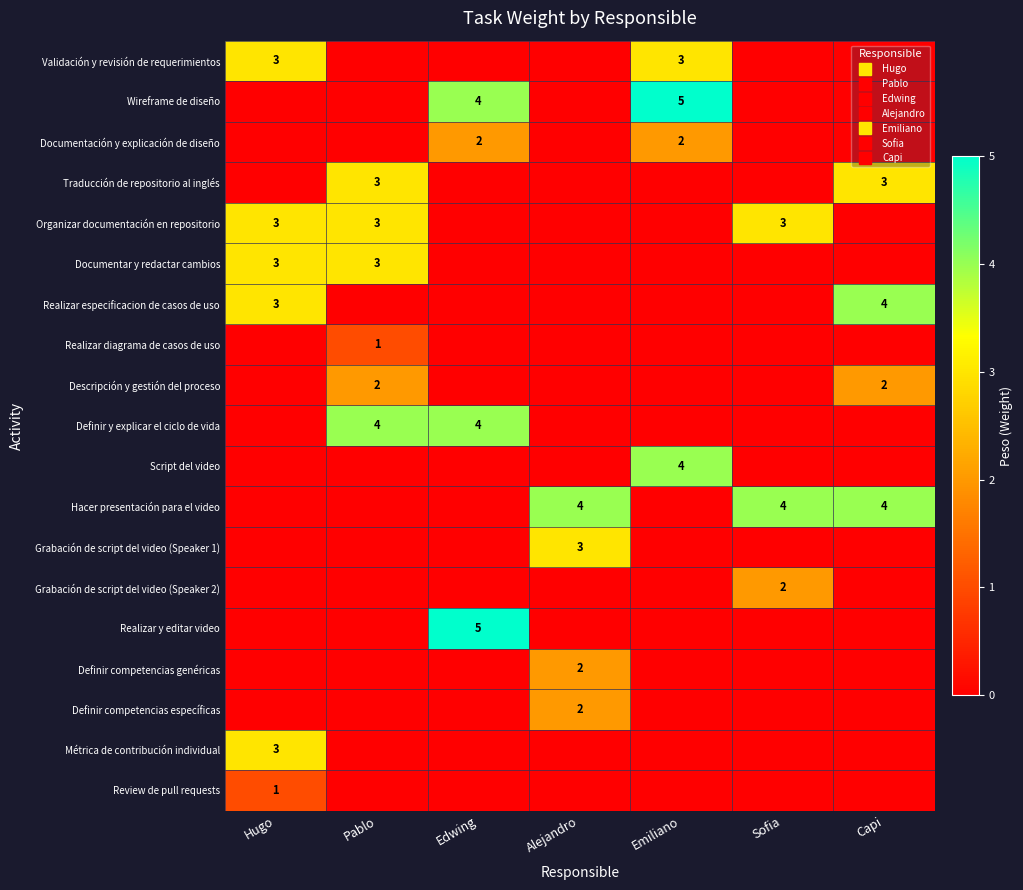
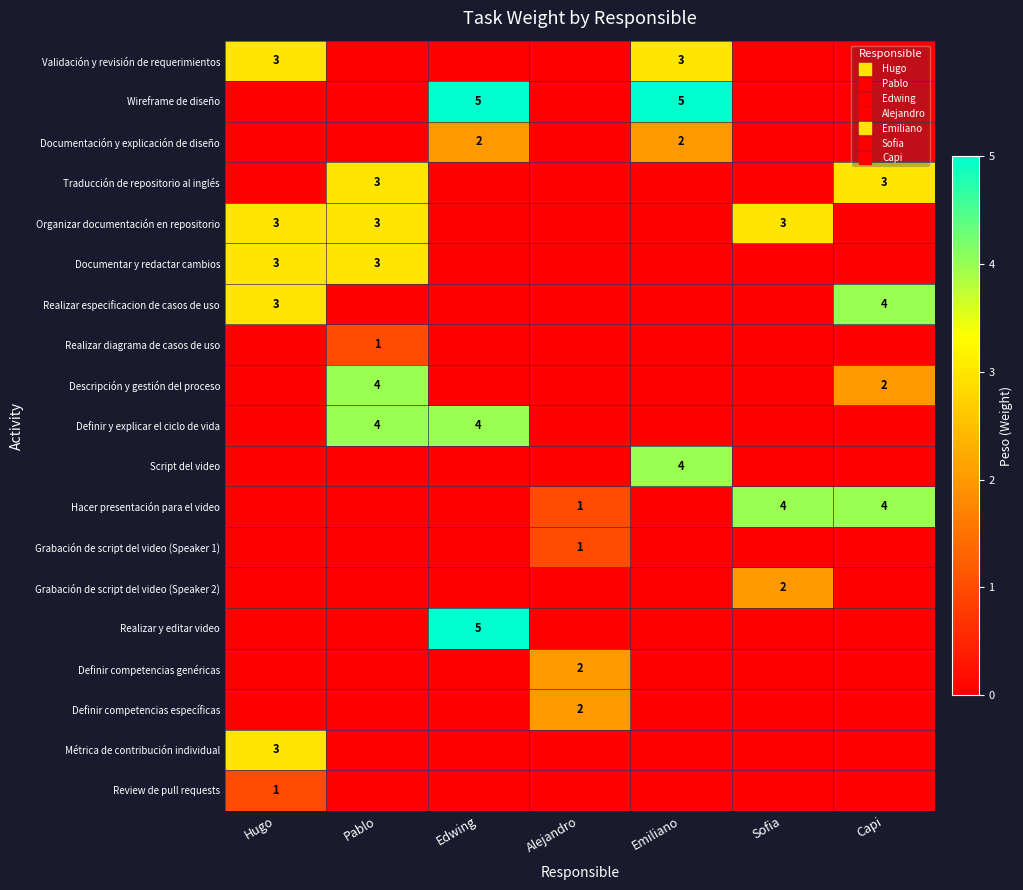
Wireframe de diseño, Edwing: 4 -> 5
Descripción y gestión del proceso, Pablo: 2 -> 4
Hacer presentación para el video, Alejandro: 4 -> 1
Grabación de script del video (Speaker 1), Alejandro: 3 -> 1
